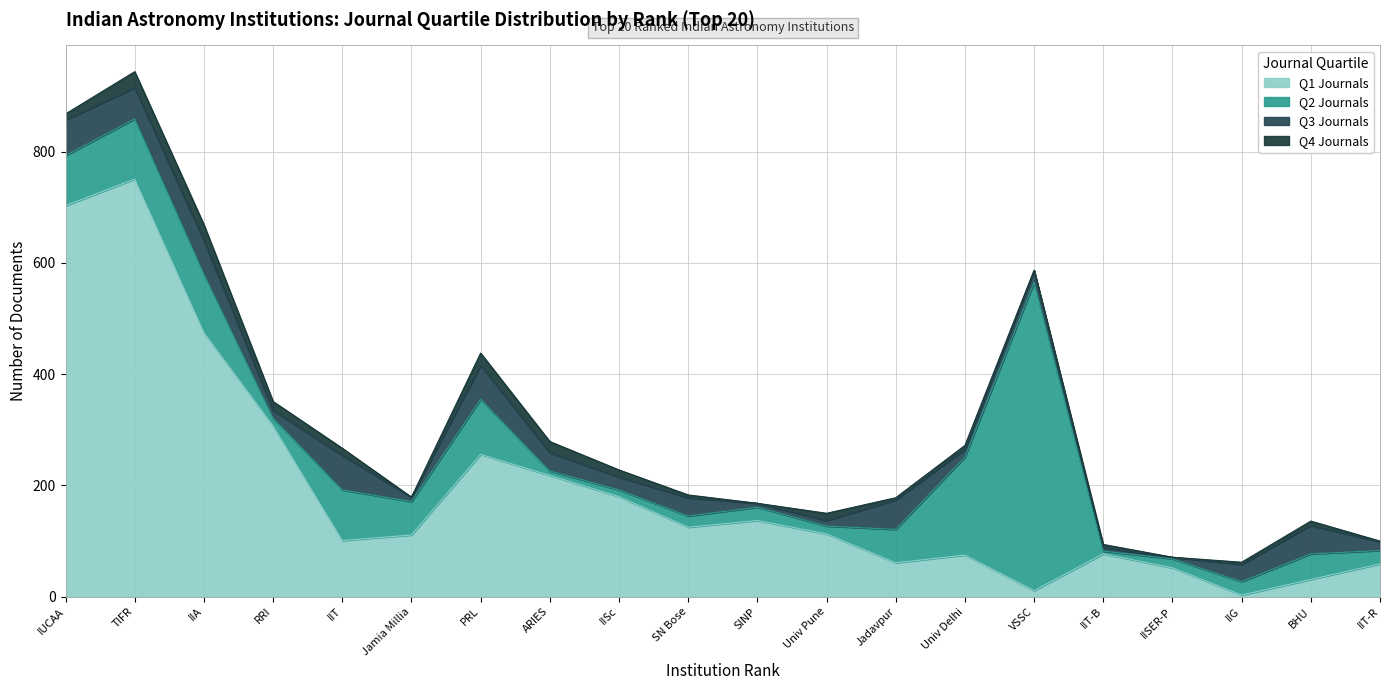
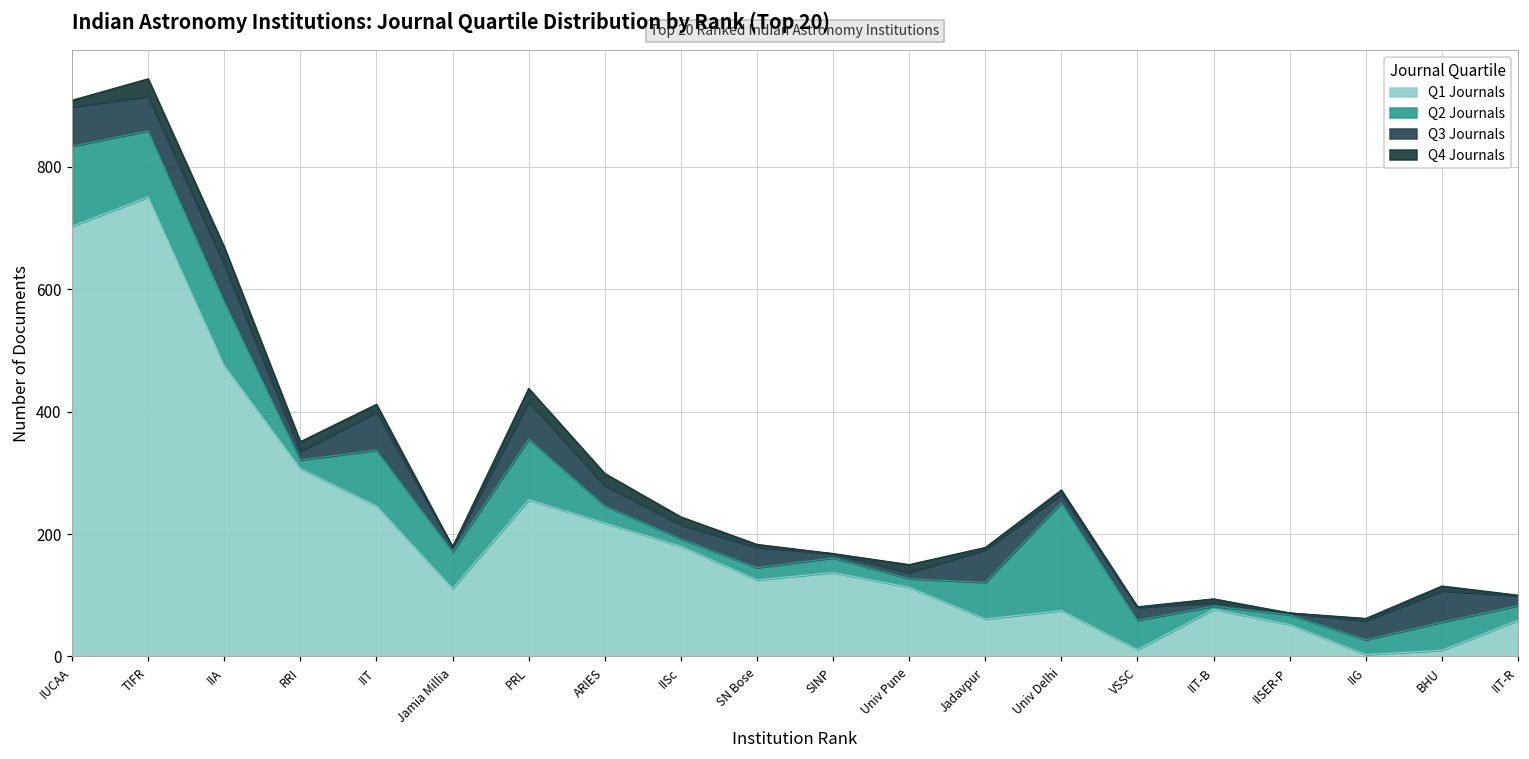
Q2 Journals, IUCAA: 90 -> 130
Q1 Journals, IIT: 100 -> 250
Q2 Journals, ARIES: 10 -> 30
Q2 Journals, VSSC: 550 -> 50
Q1 Journals, BHU: 30 -> 10
